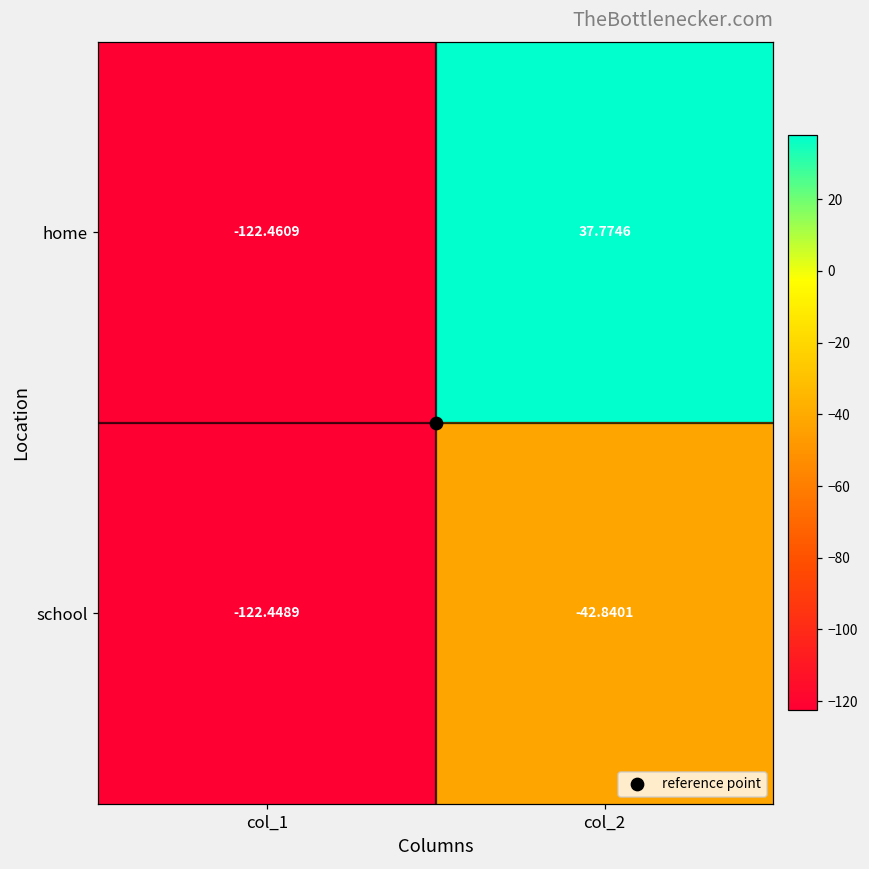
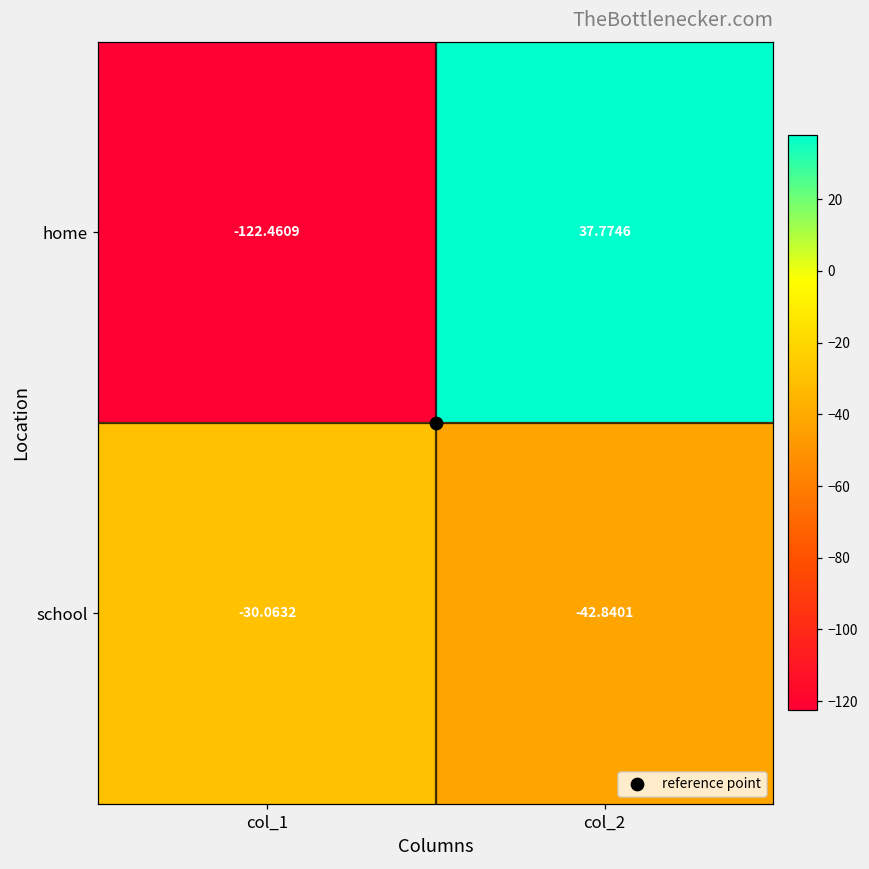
school, col_1: -122.4489 -> -30.0632
